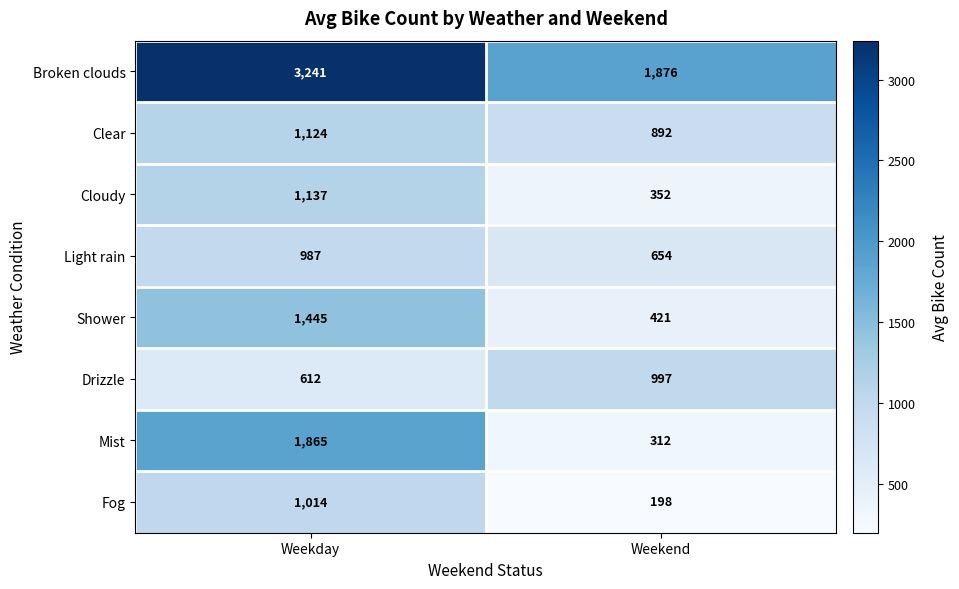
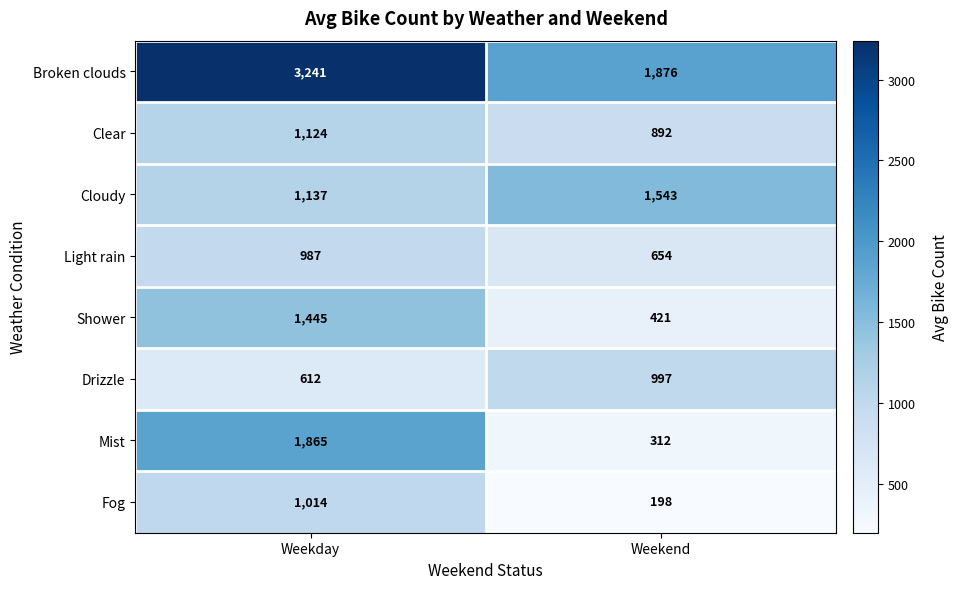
Cloudy, Weekend: 352 -> 1,543
